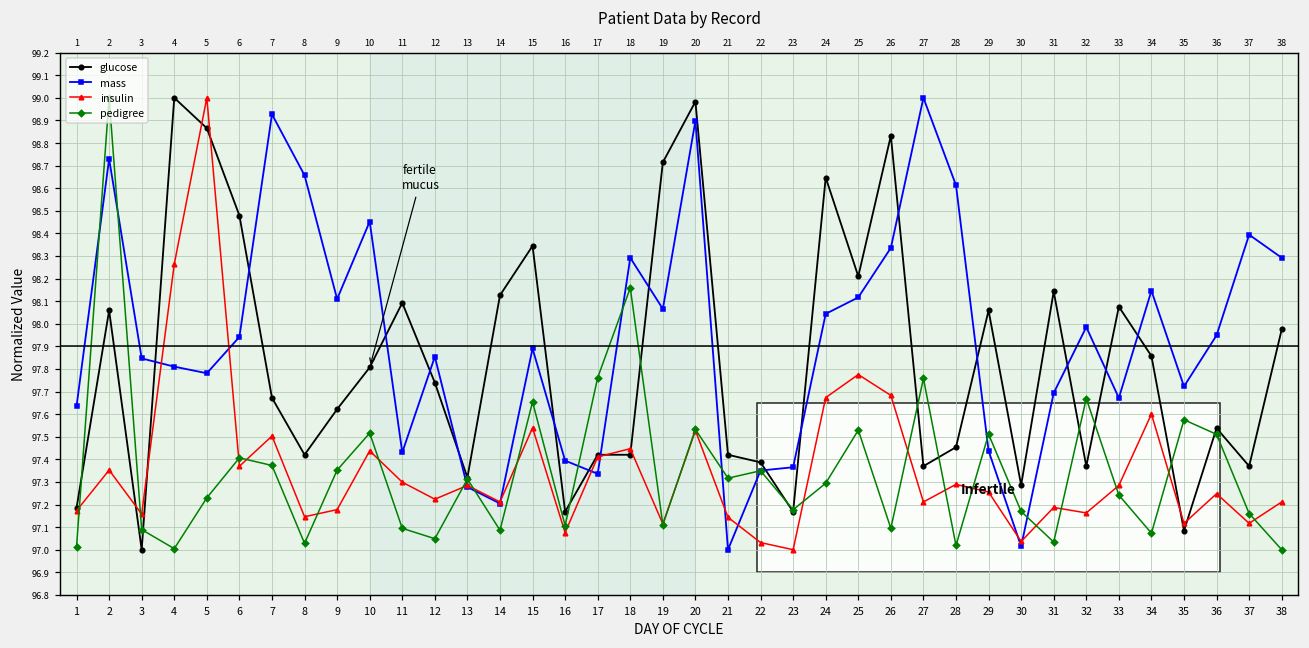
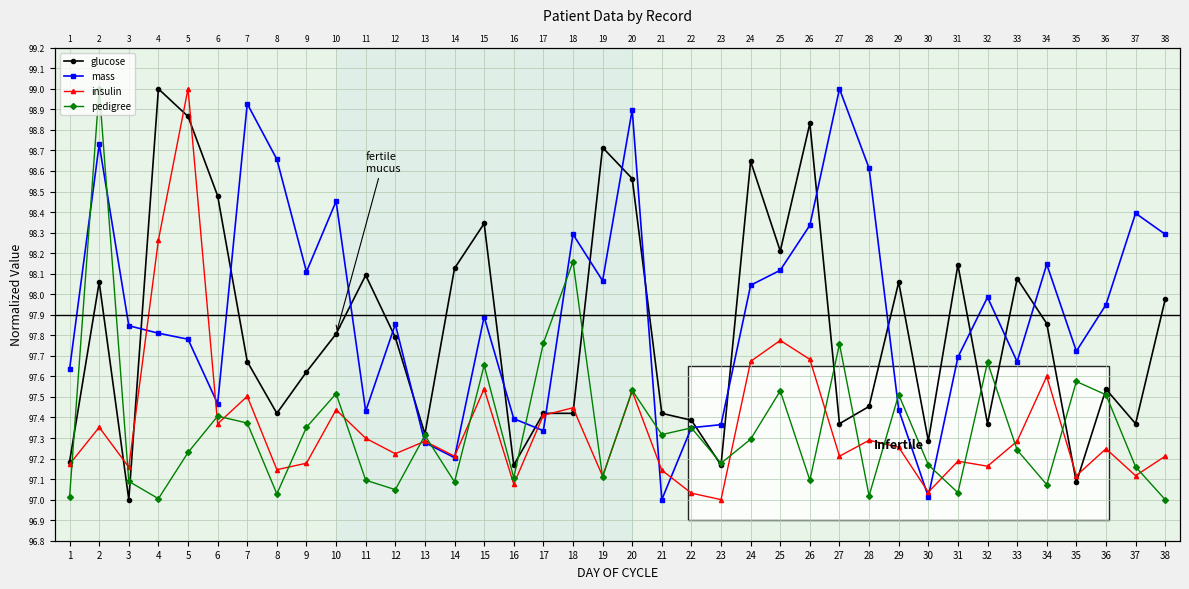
mass, 6: 97.94 -> 97.47
glucose, 12: 97.74 -> 97.79
glucose, 20: 98.98 -> 98.56
